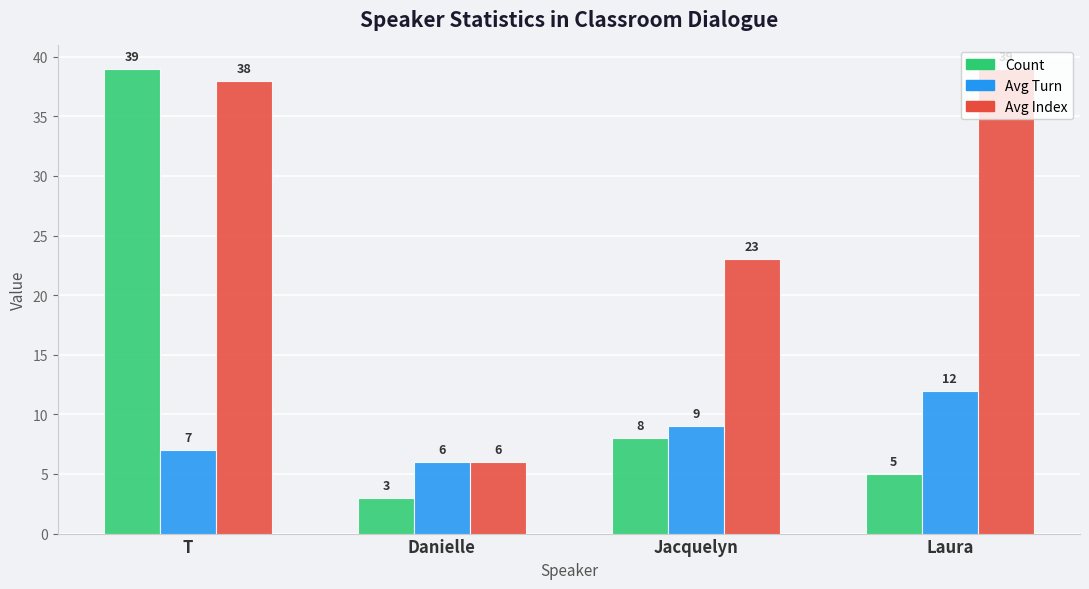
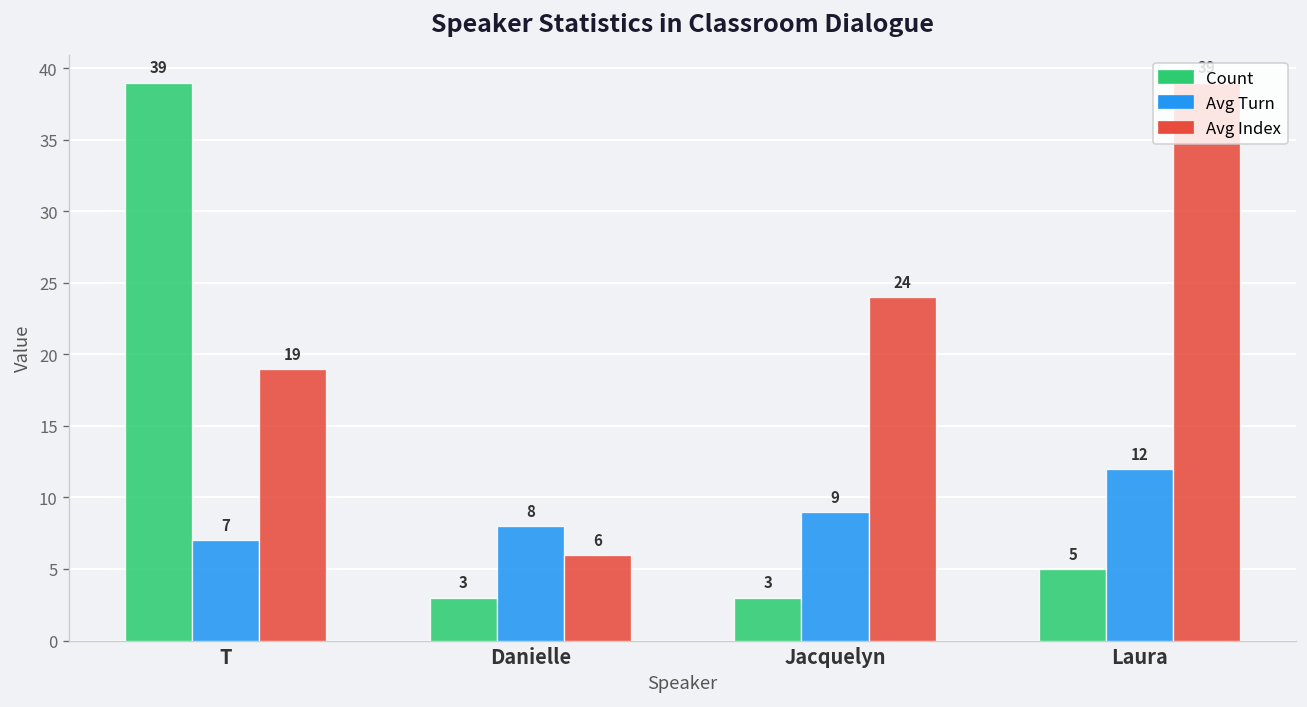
Avg Index, T: 38 -> 19
Avg Turn, Danielle: 6 -> 8
Count, Jacquelyn: 8 -> 3
Avg Index, Jacquelyn: 23 -> 24
